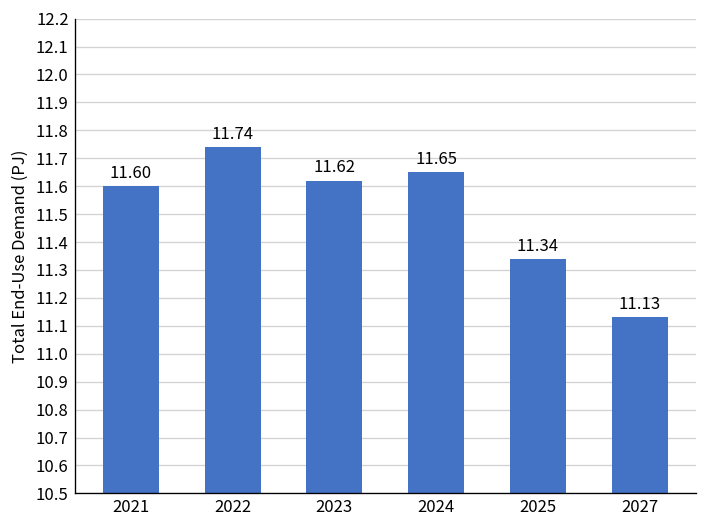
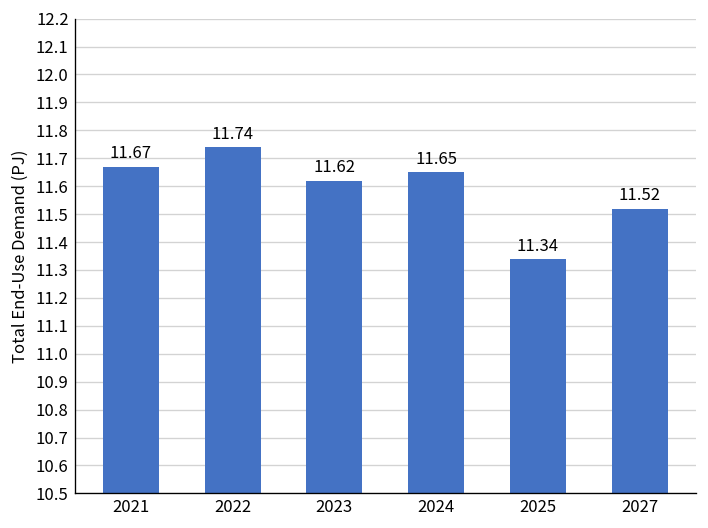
2021: 11.60 -> 11.67
2027: 11.13 -> 11.52
